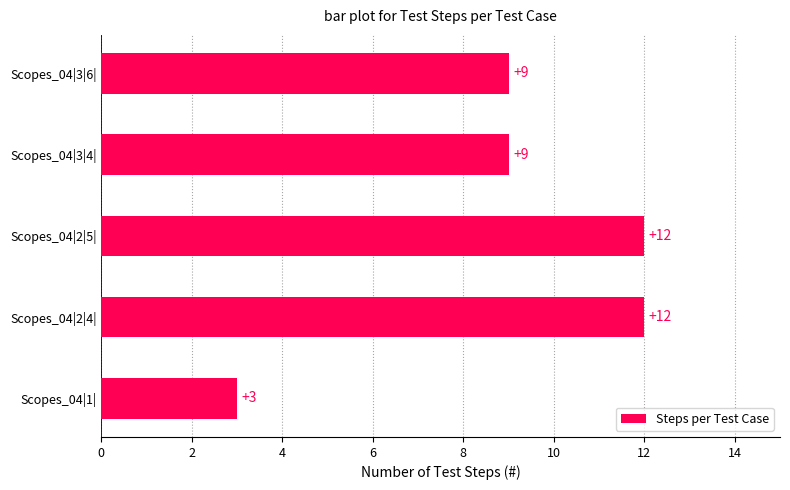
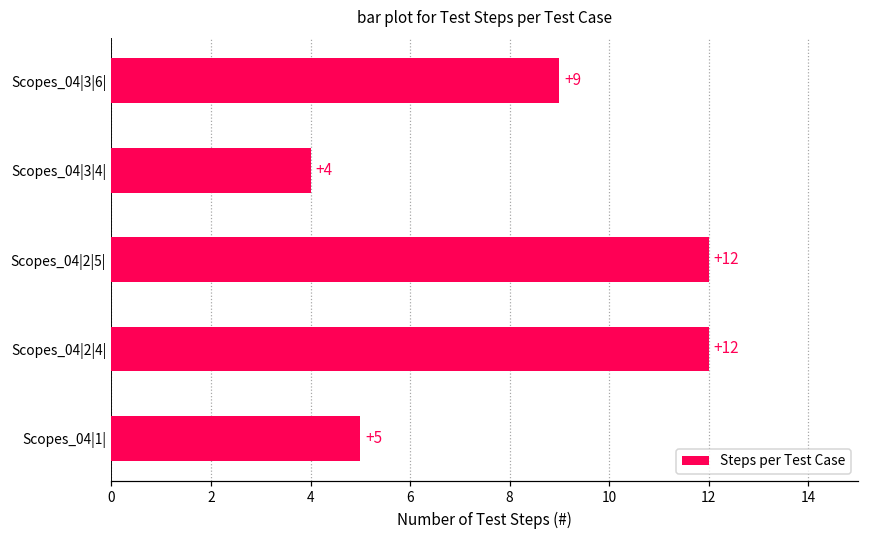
Scopes_04|3|4|: +9 -> +4
Scopes_04|1|: +3 -> +5
